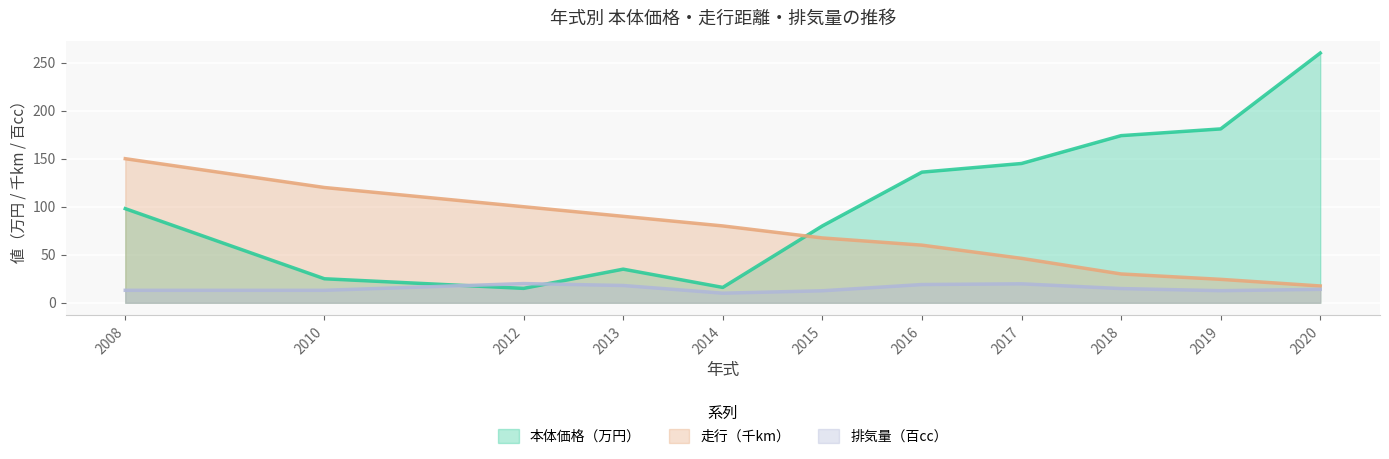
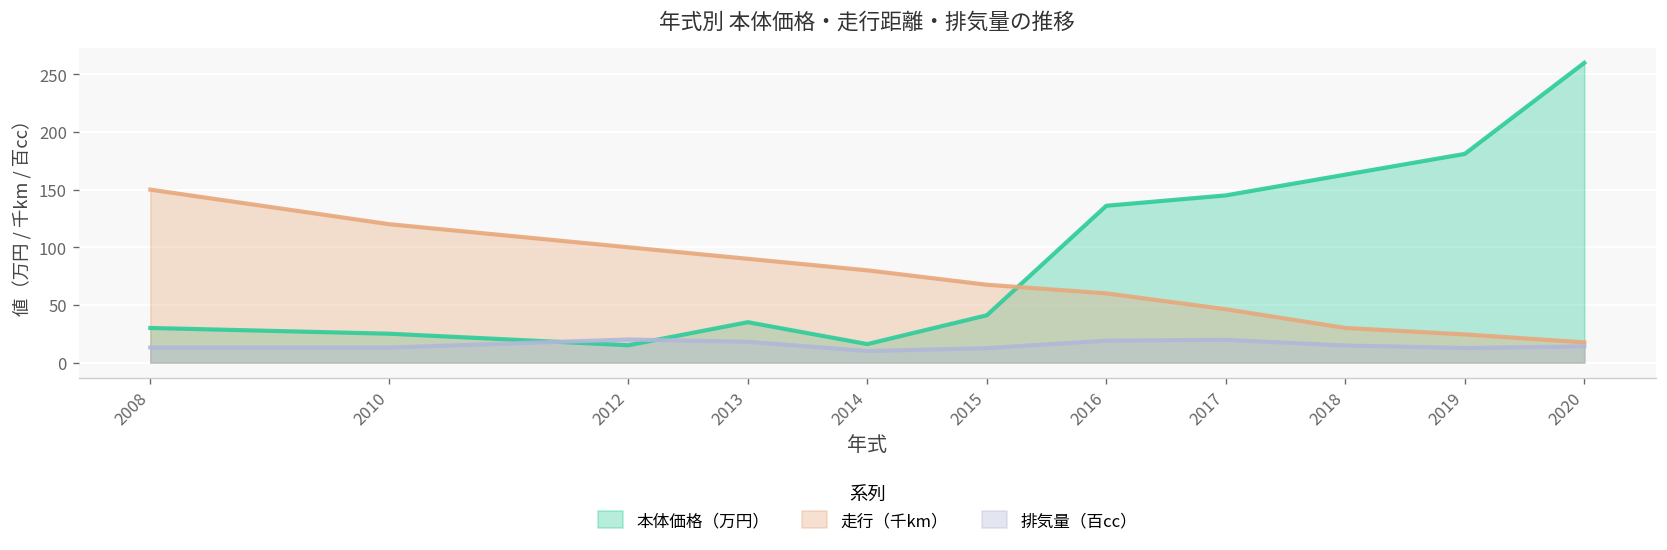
本体価格（万円）, 2008: 100 -> 30
本体価格（万円）, 2015: 80 -> 40
本体価格（万円）, 2018: 170 -> 160
